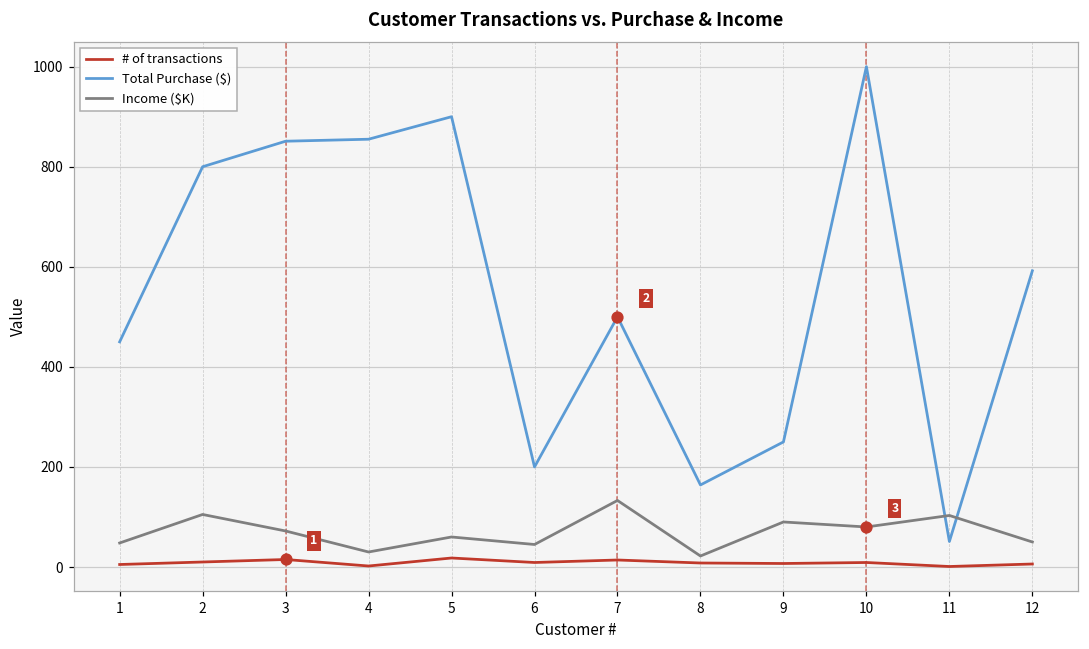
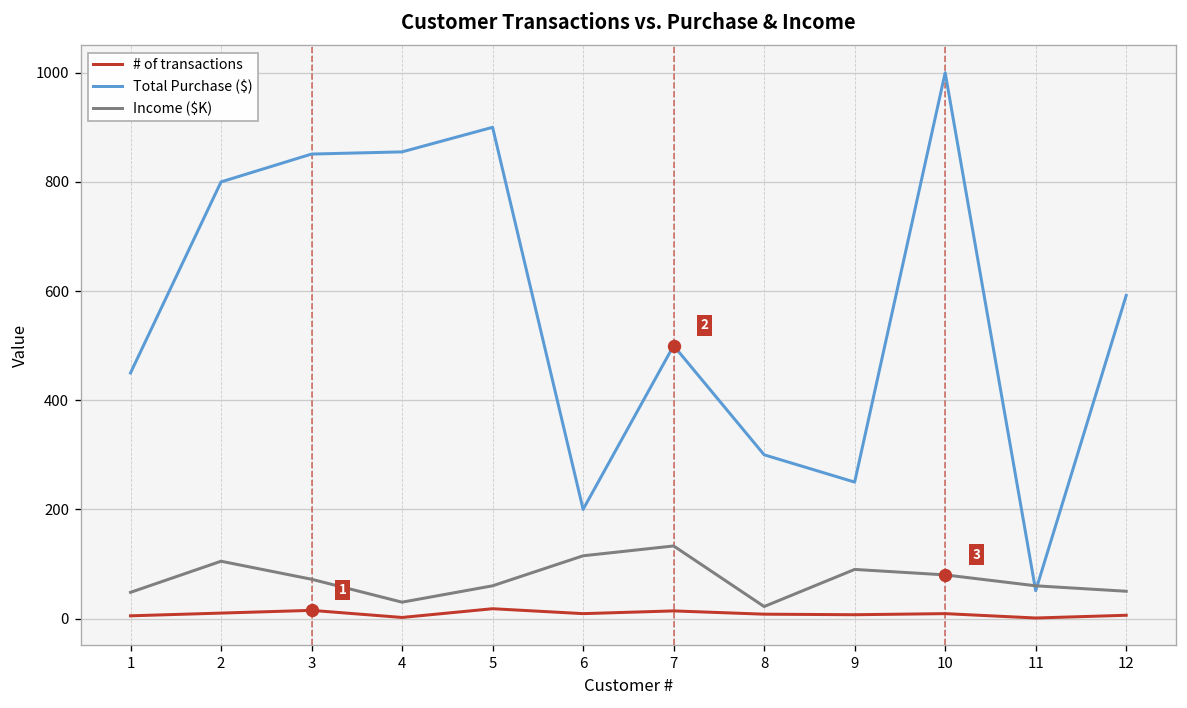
Income ($K), 6: 50 -> 120
Total Purchase ($), 8: 160 -> 300
Income ($K), 11: 100 -> 60
